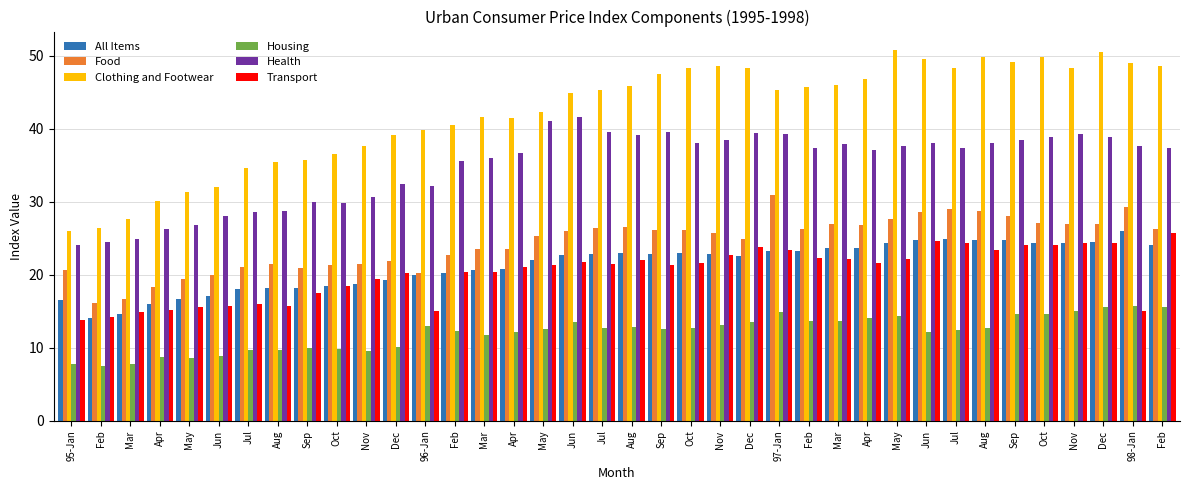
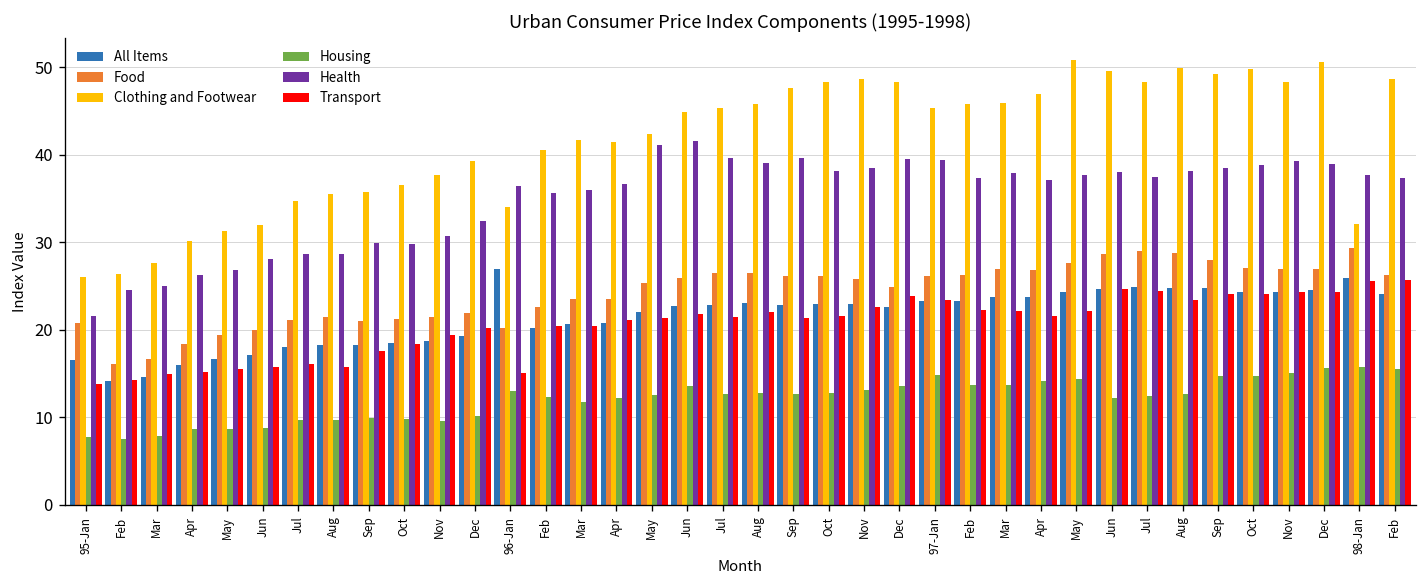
Health, 95-Jan: 24 -> 22
All Items, 96-Jan: 20 -> 27
Clothing and Footwear, 96-Jan: 40 -> 34
Health, 96-Jan: 32 -> 36
Food, 97-Jan: 31 -> 26
Clothing and Footwear, 98-Jan: 49 -> 32
Transport, 98-Jan: 15 -> 26
